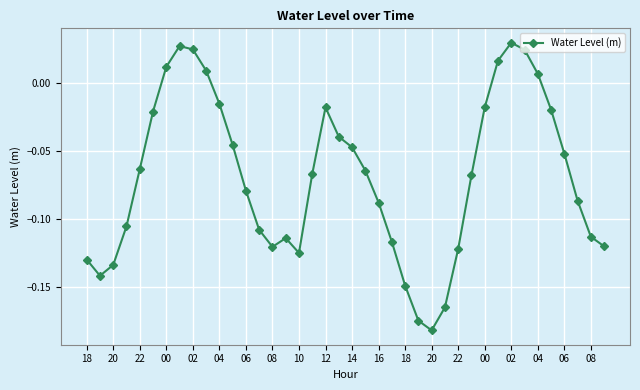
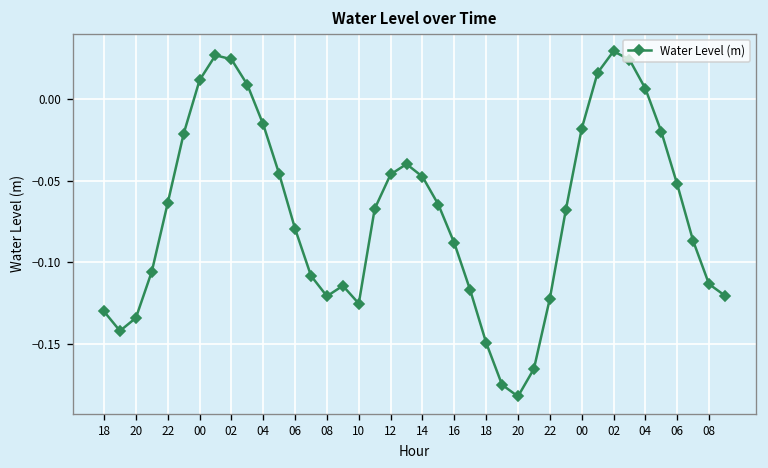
12: -0.018 -> -0.046
